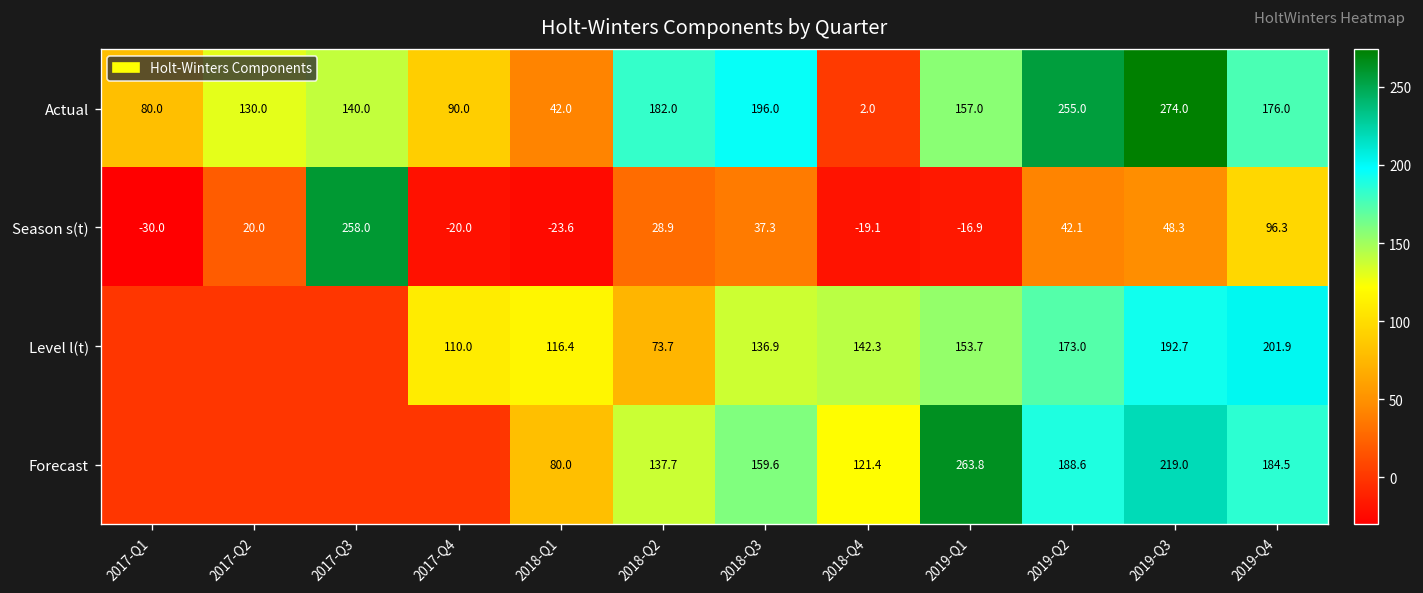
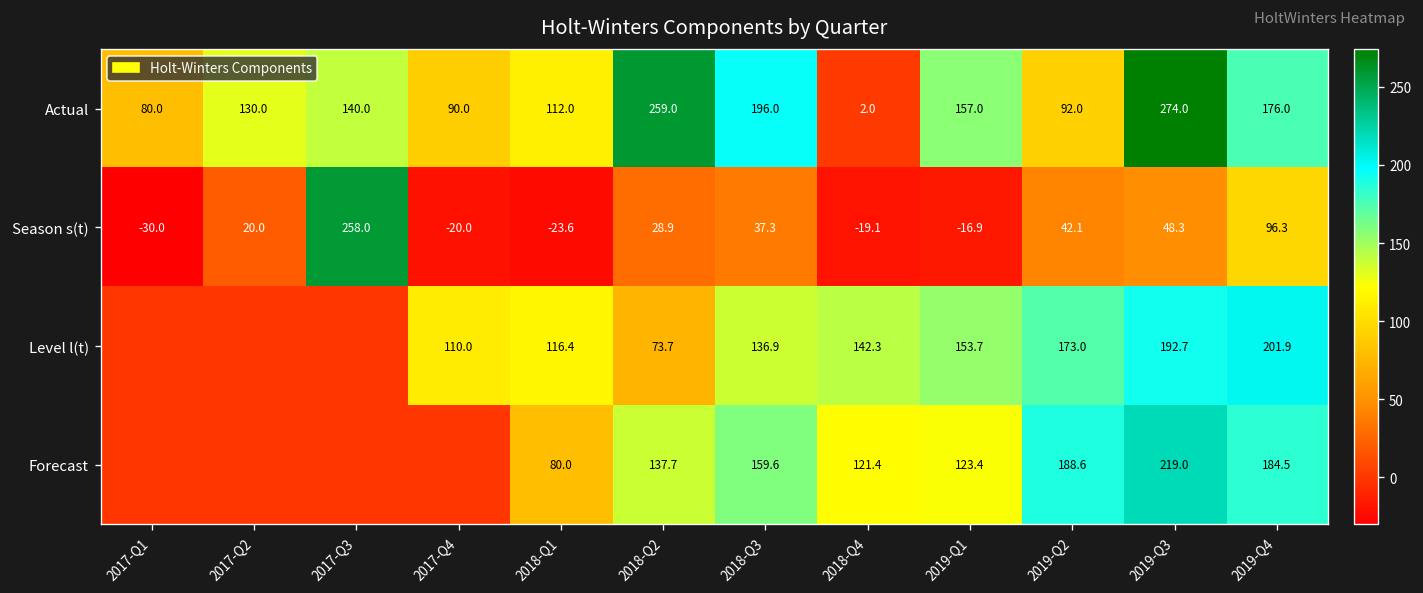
Actual, 2018-Q1: 42.0 -> 112.0
Actual, 2018-Q2: 182.0 -> 259.0
Actual, 2019-Q2: 255.0 -> 92.0
Forecast, 2019-Q1: 263.8 -> 123.4
